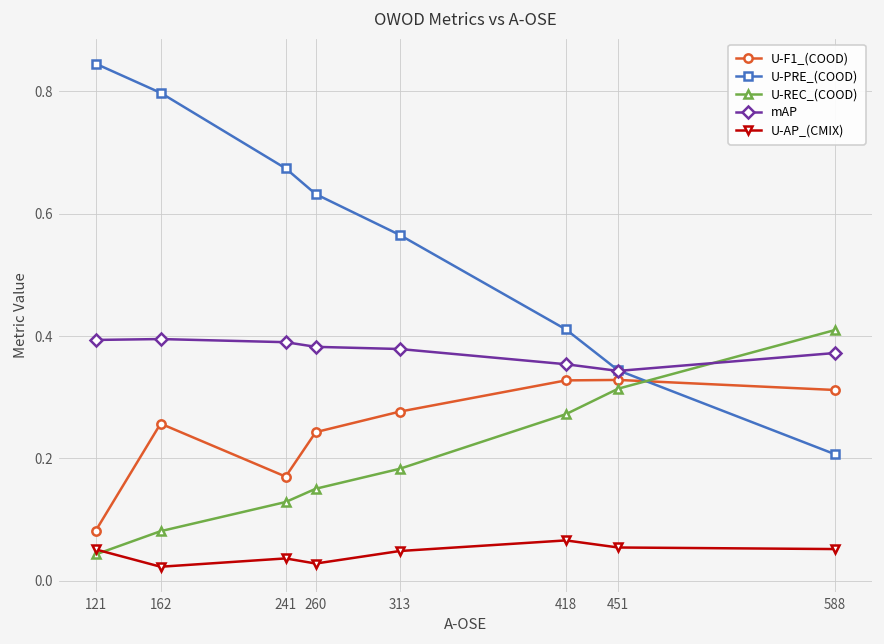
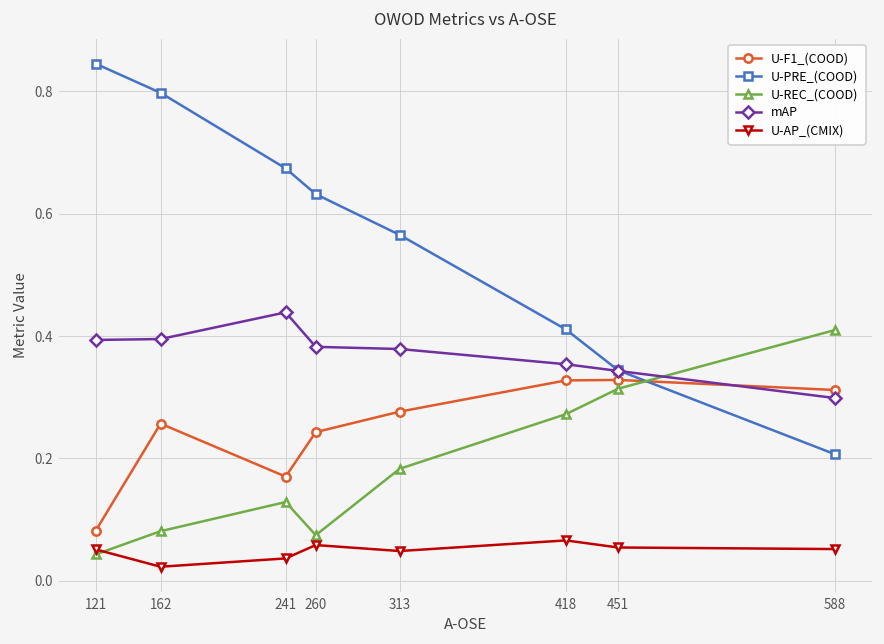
mAP, 241: 0.39 -> 0.44
U-REC_(COOD), 260: 0.15 -> 0.07
U-AP_(CMIX), 260: 0.03 -> 0.06
mAP, 588: 0.37 -> 0.30
